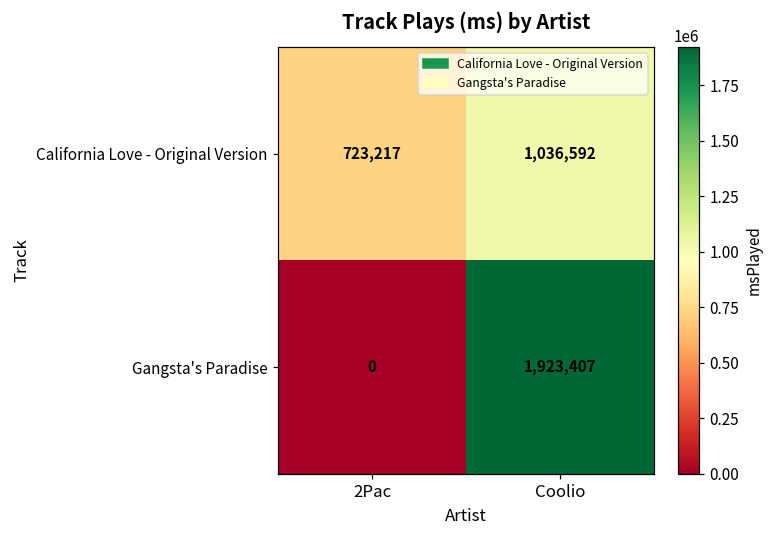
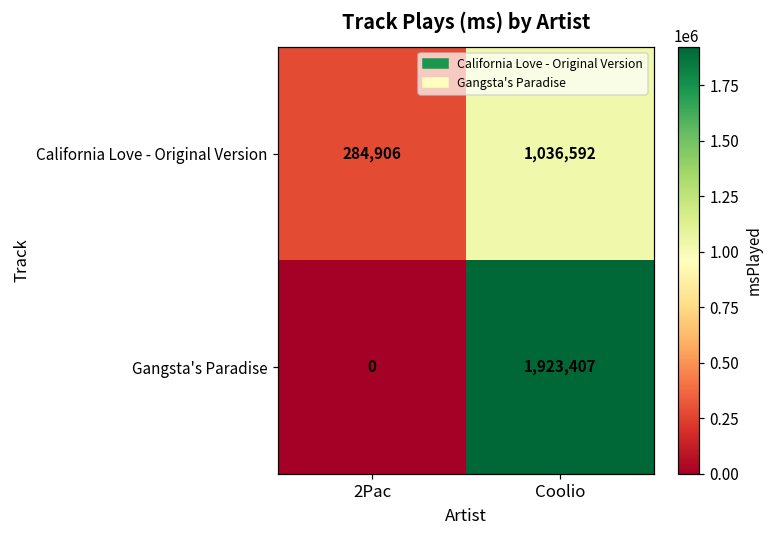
California Love - Original Version, 2Pac: 723,217 -> 284,906
